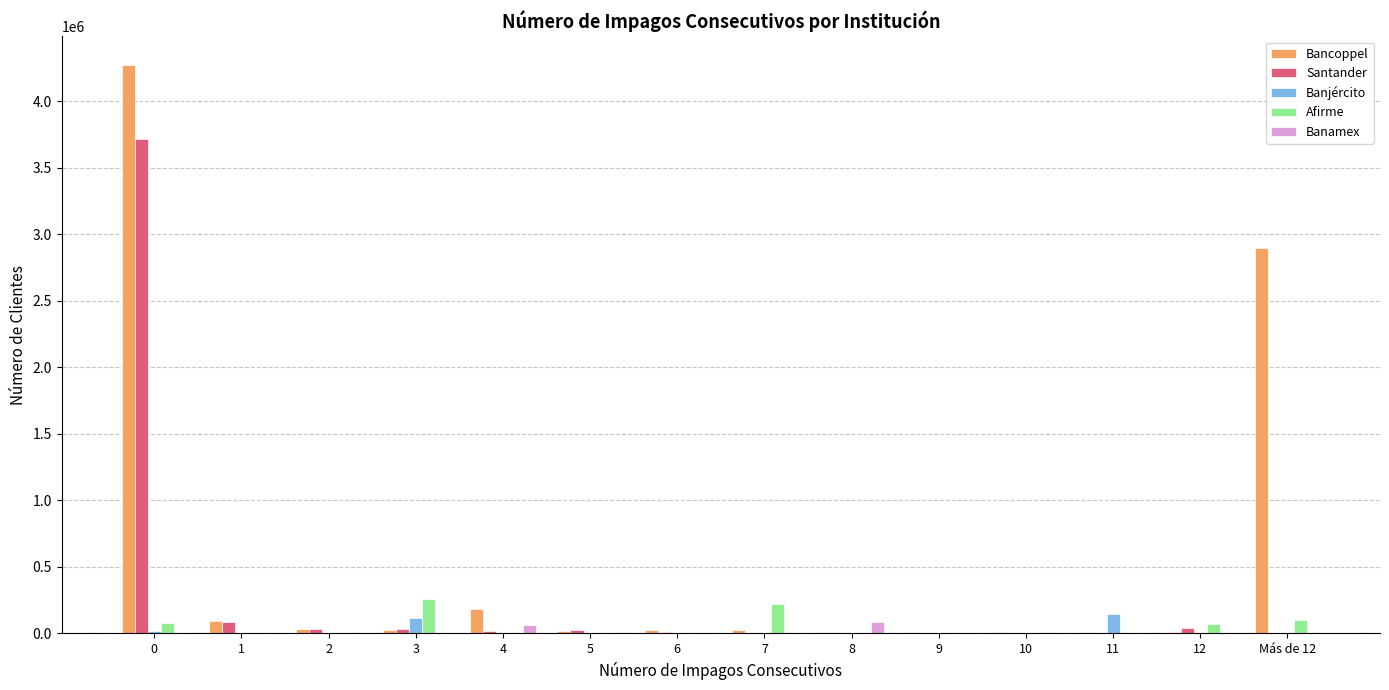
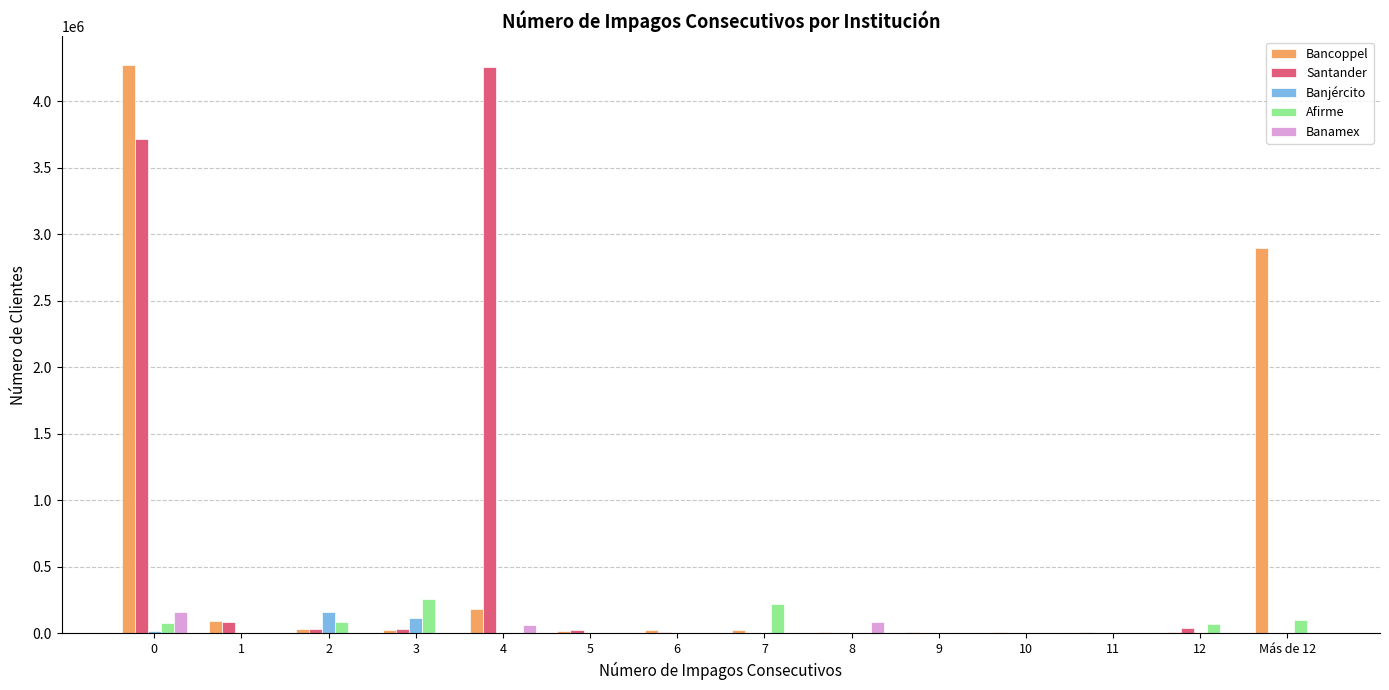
Banamex, 0: 0 -> 160000
Banjército, 2: 0 -> 160000
Afirme, 2: 0 -> 80000
Santander, 4: 20000 -> 4260000
Banjército, 11: 150000 -> 0
